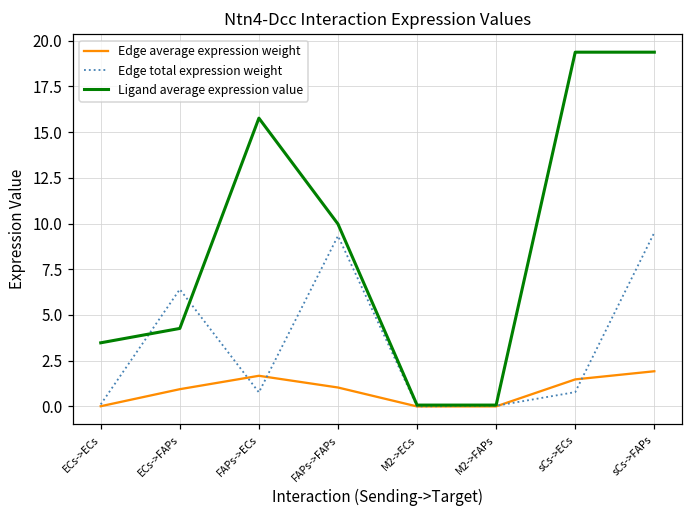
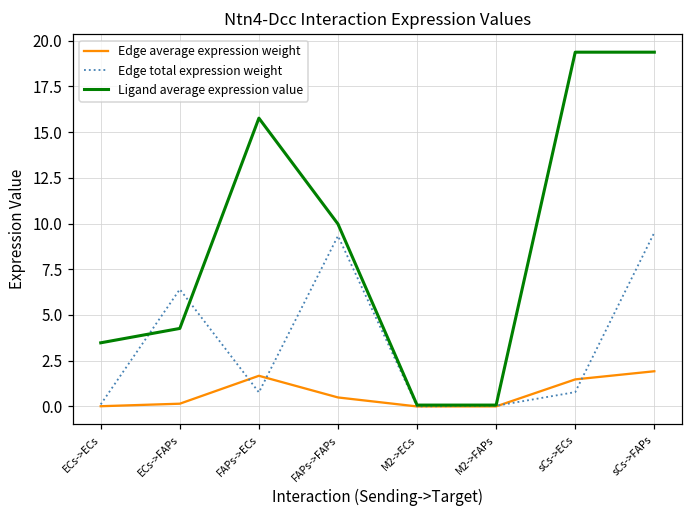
Edge average expression weight, ECs->FAPs: 0.9 -> 0.2
Edge average expression weight, FAPs->FAPs: 1.0 -> 0.5
